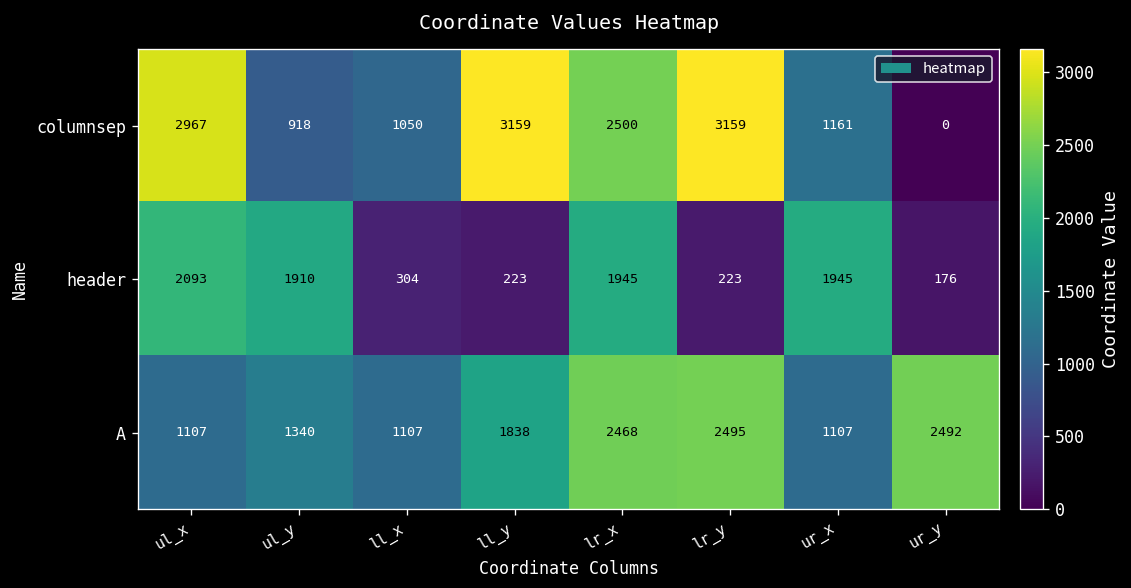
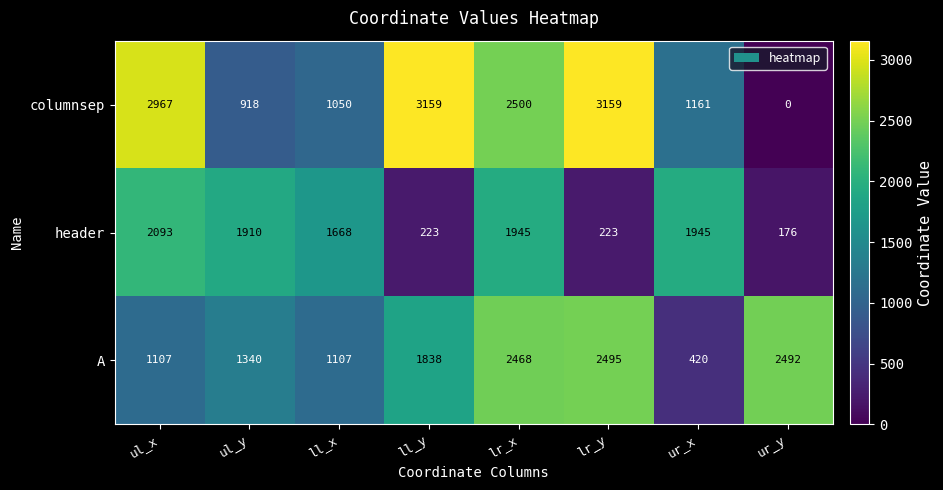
header, ll_x: 304 -> 1668
A, ur_x: 1107 -> 420
